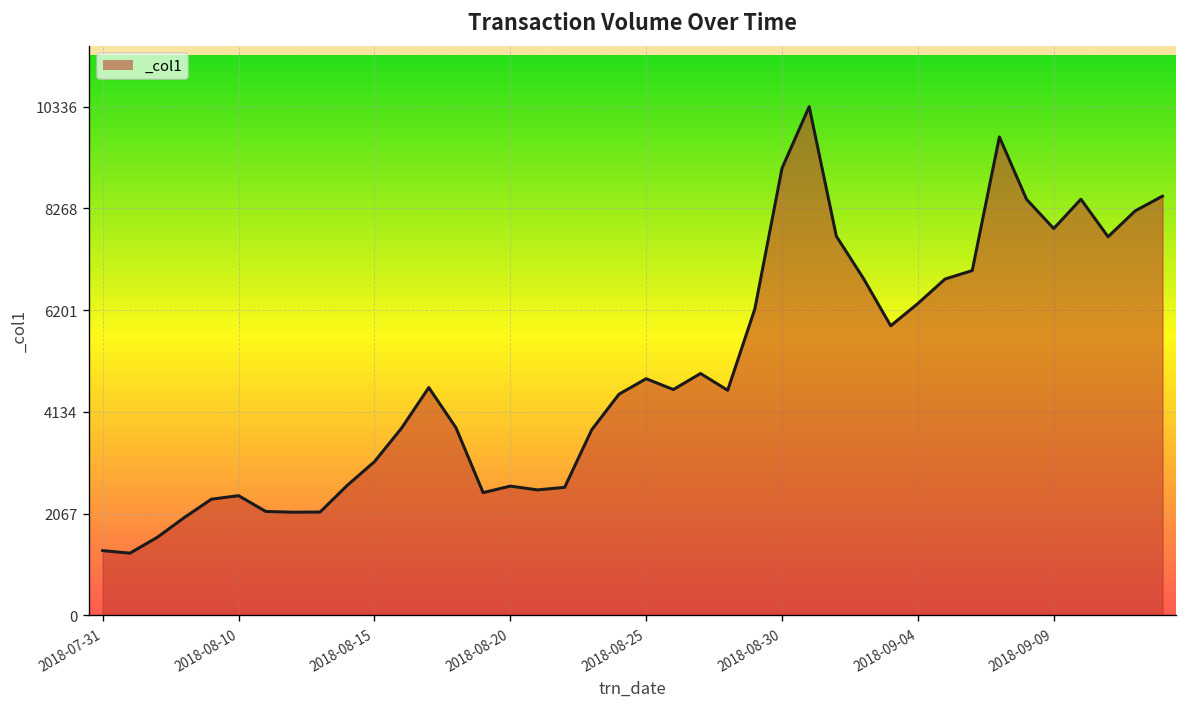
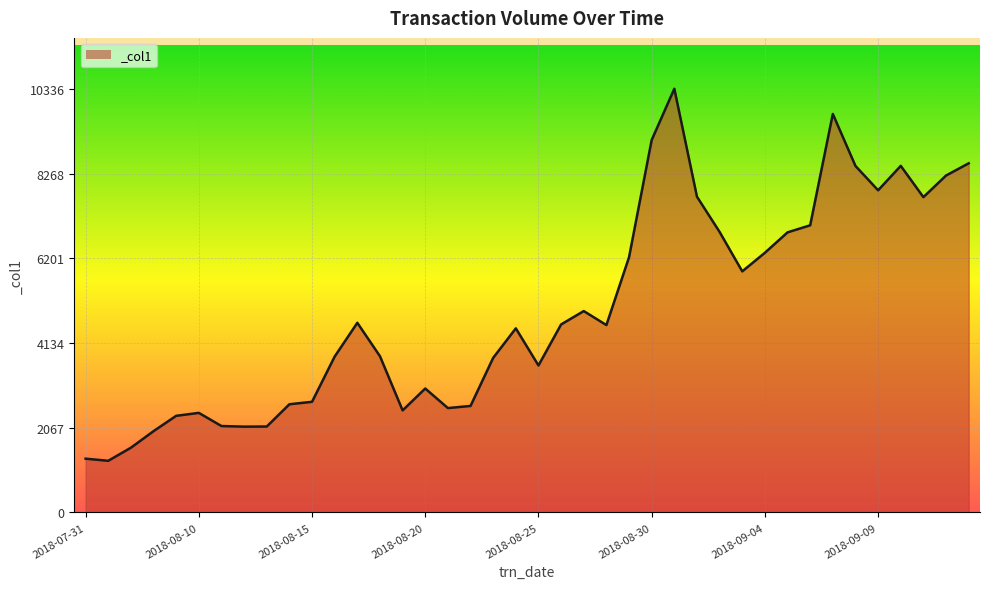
2018-08-15: 3100 -> 2700
2018-08-20: 2600 -> 3000
2018-08-25: 4800 -> 3600
